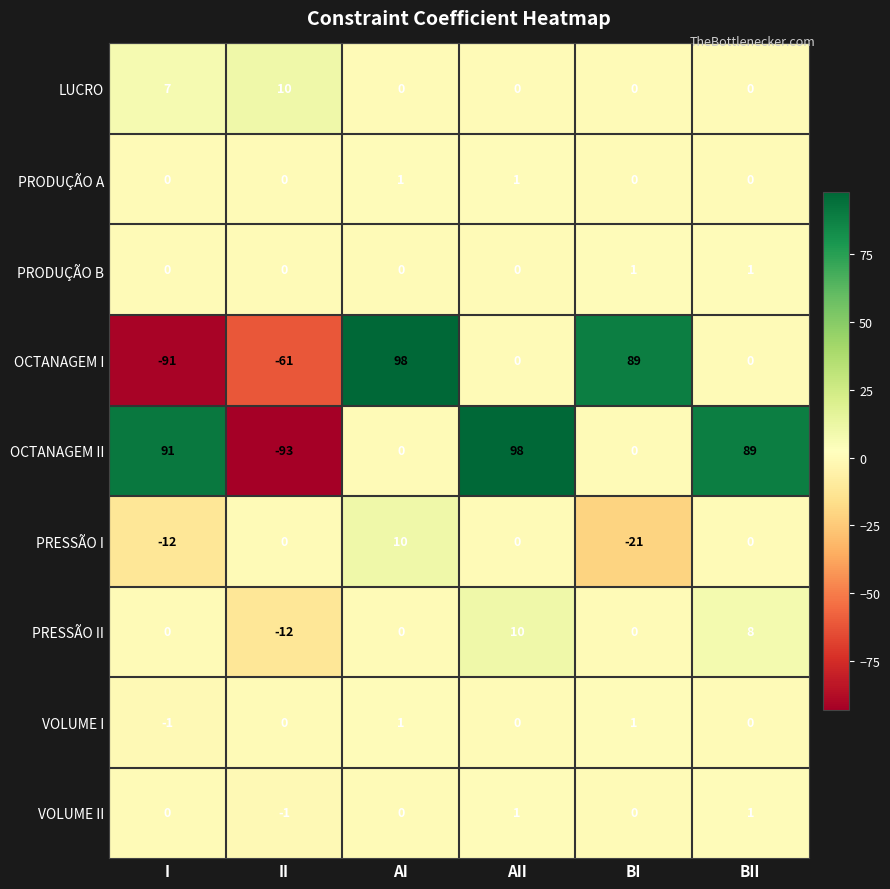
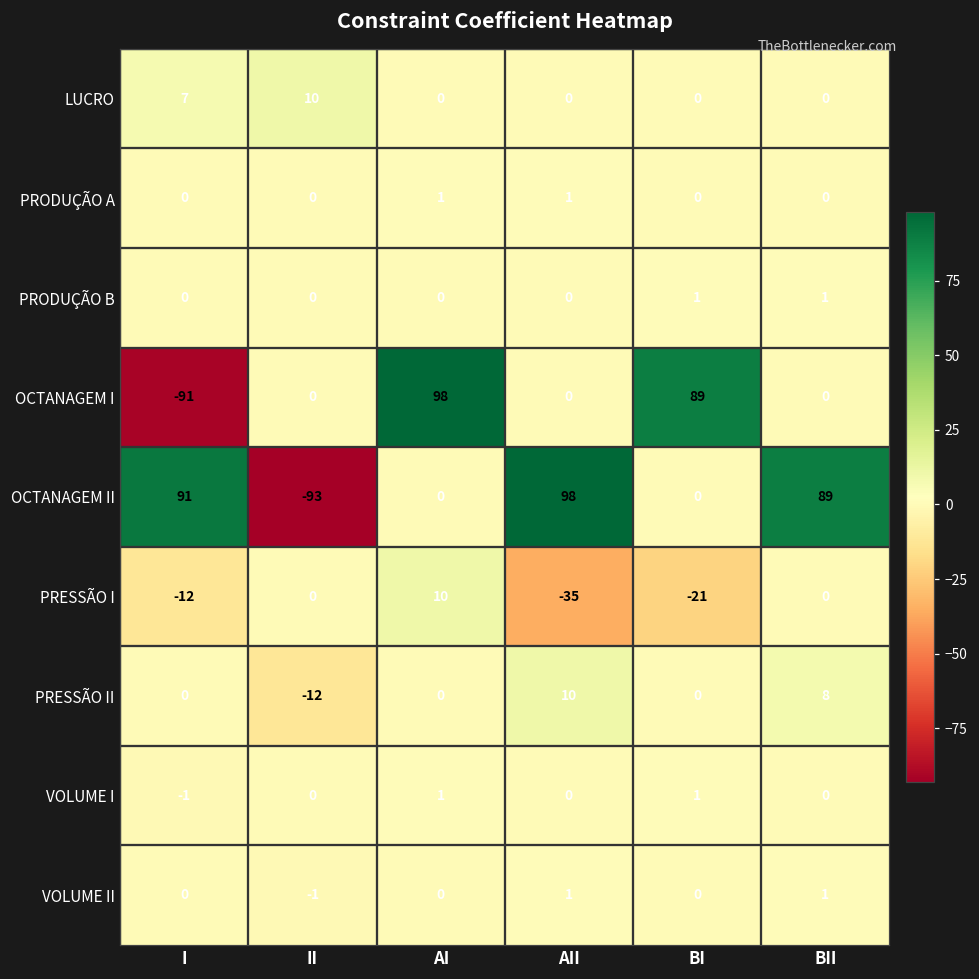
OCTANAGEM I, II: -61 -> 0
PRESSÃO I, AII: 0 -> -35
